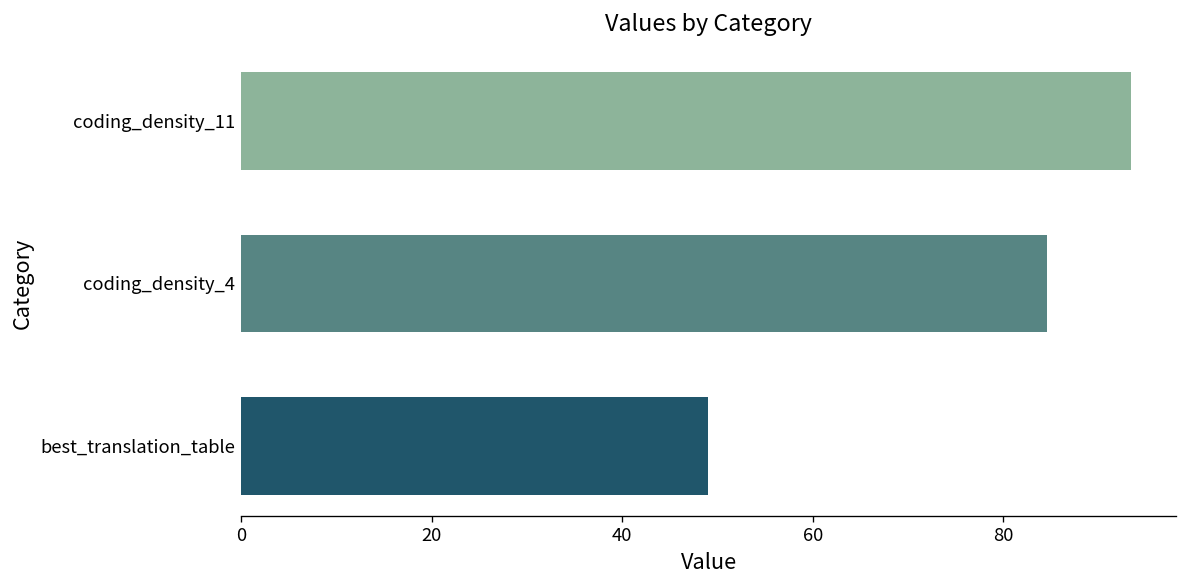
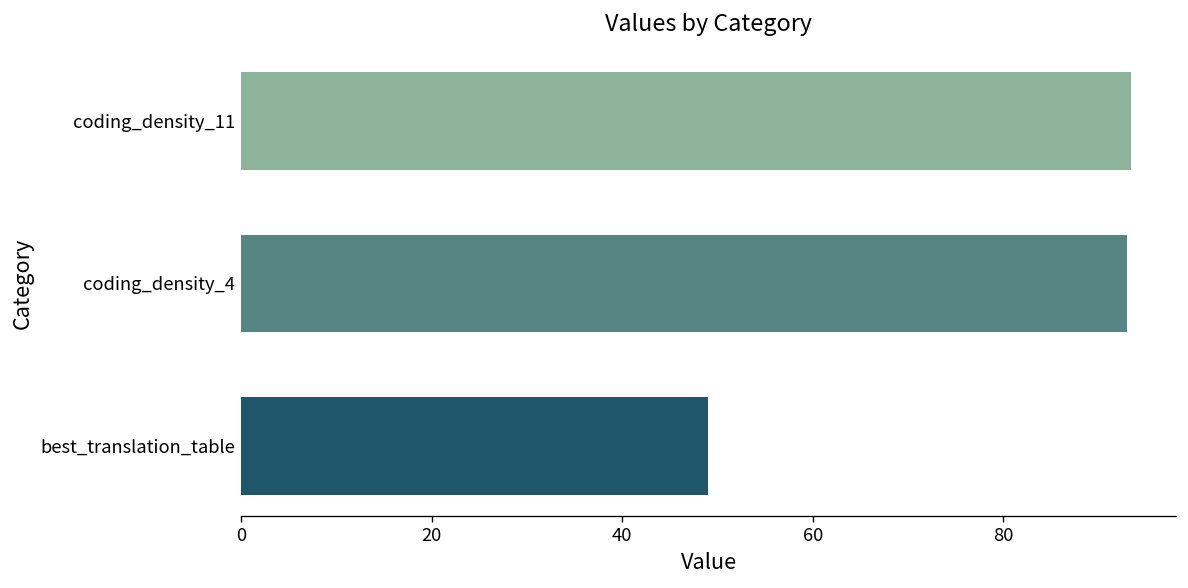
coding_density_4: 85 -> 93
